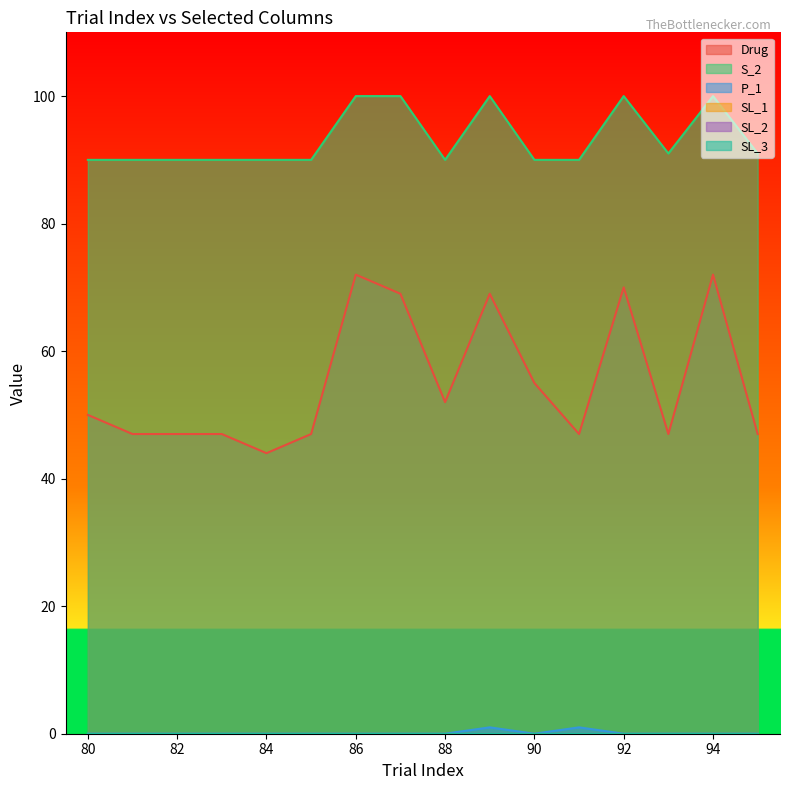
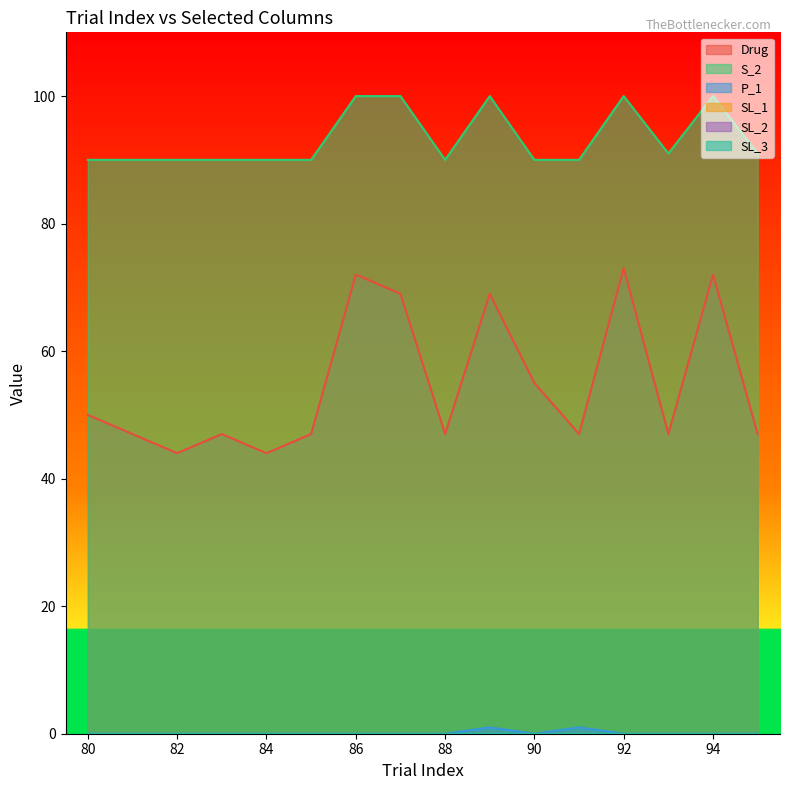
Drug, 82: 47 -> 44
Drug, 88: 52 -> 47
Drug, 92: 70 -> 73
